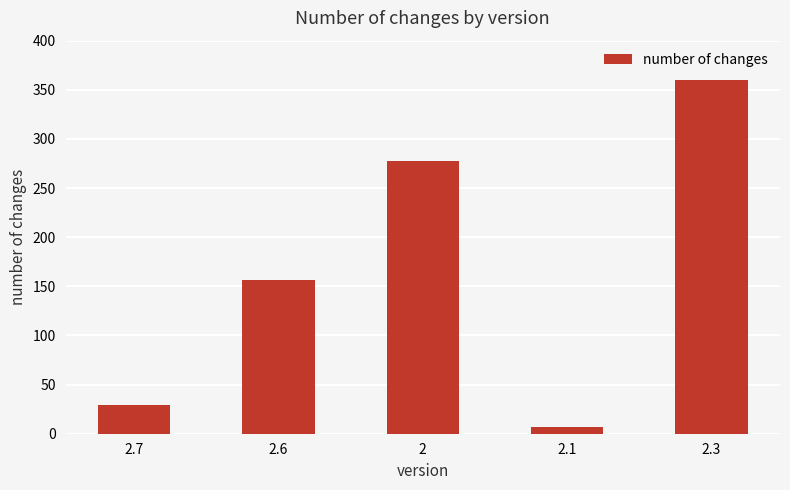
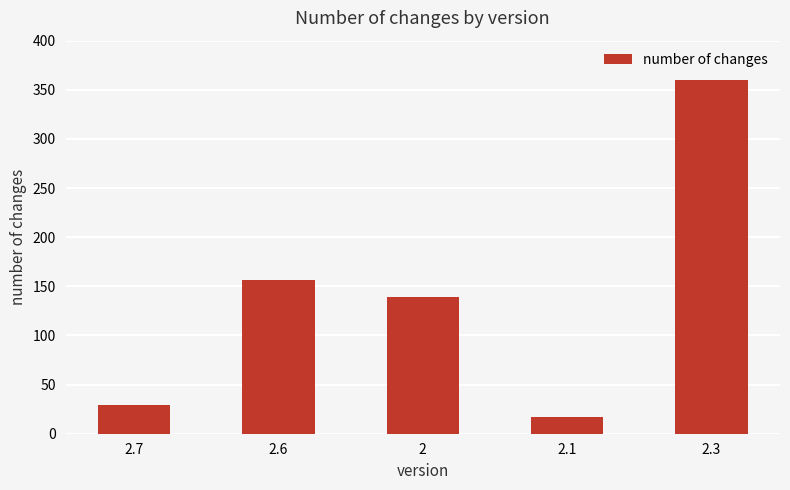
2: 280 -> 140
2.1: 10 -> 20
